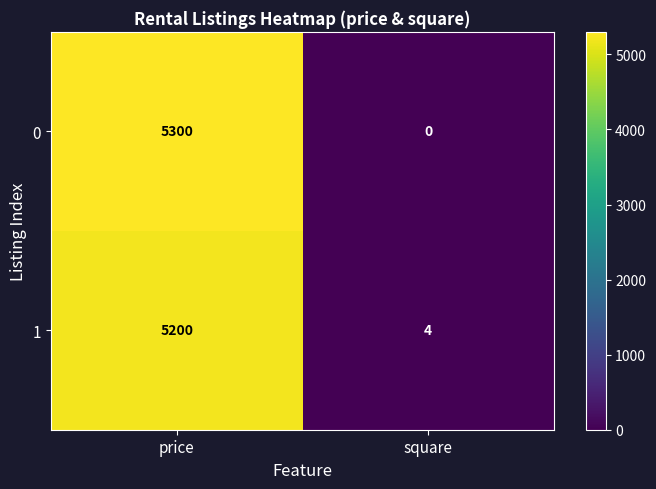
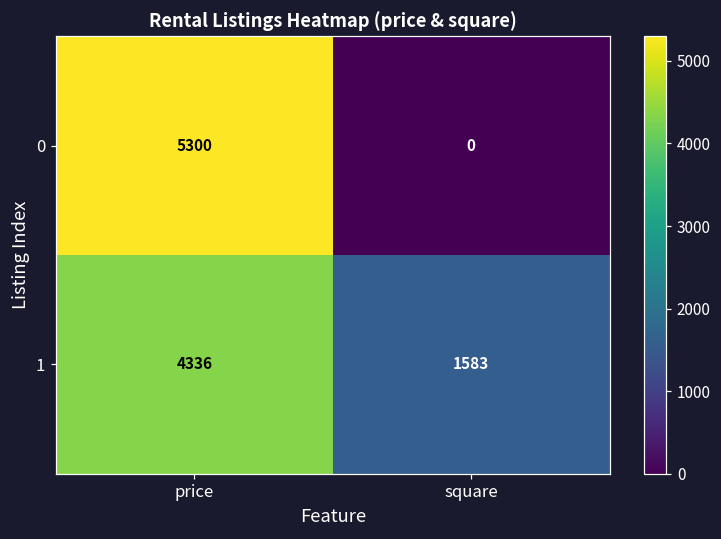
1, price: 5200 -> 4336
1, square: 4 -> 1583
